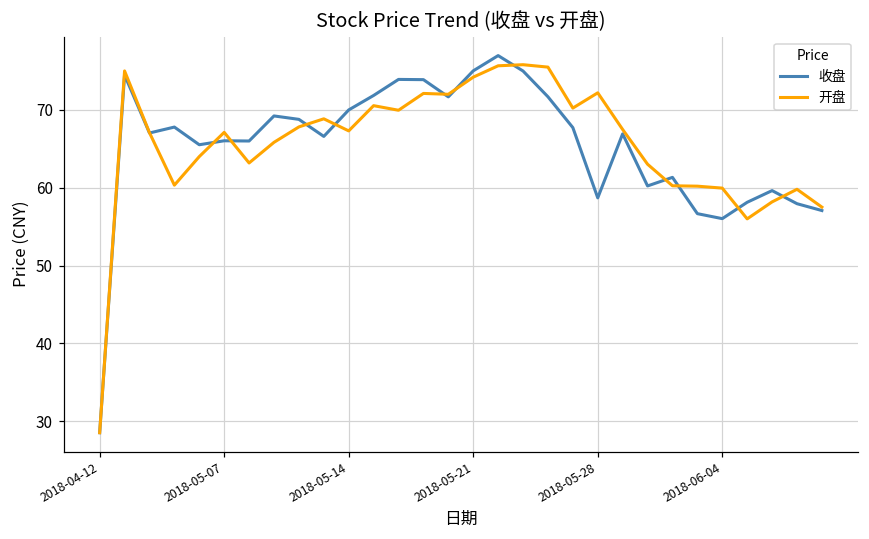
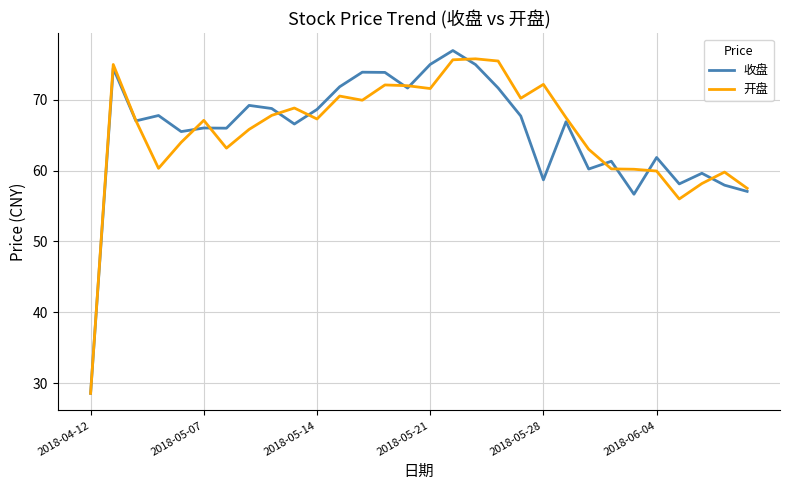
收盘, 2018-05-14: 70 -> 69
开盘, 2018-05-21: 74 -> 72
收盘, 2018-06-04: 56 -> 62
